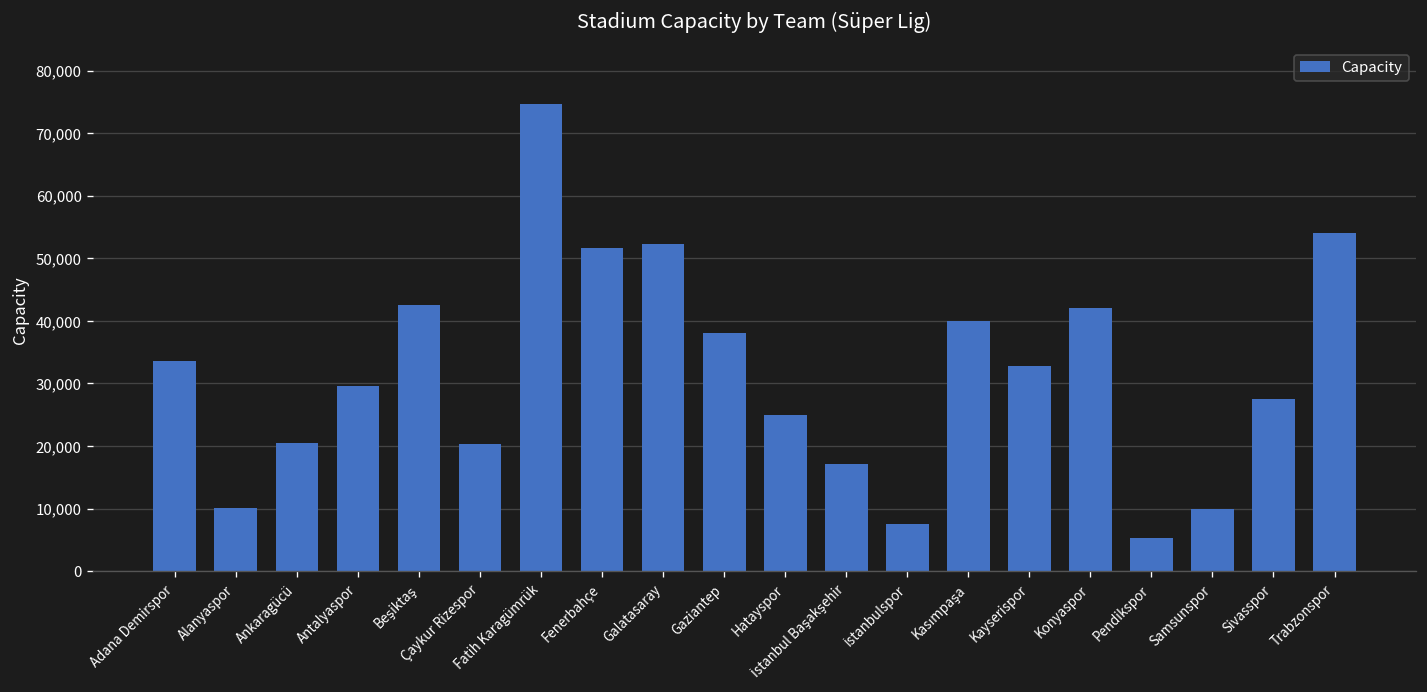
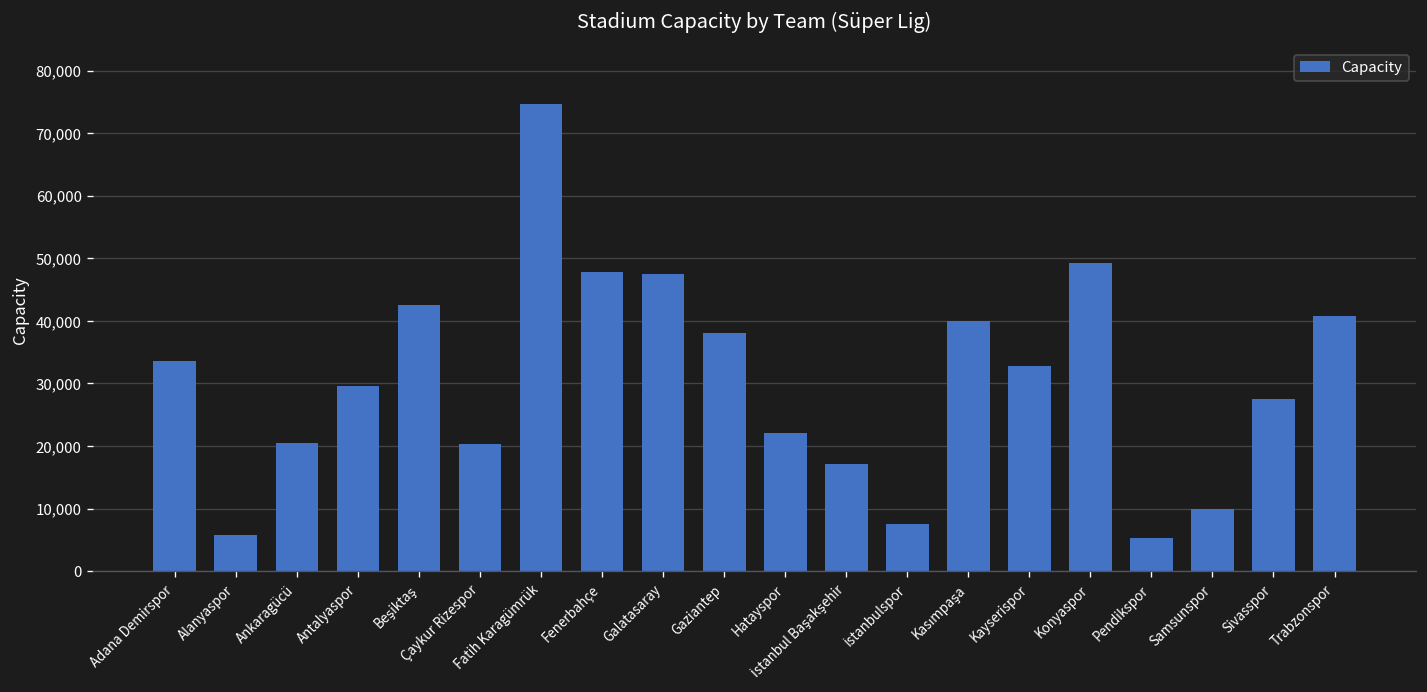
Alanyaspor: 10,000 -> 6,000
Fenerbahçe: 52,000 -> 48,000
Galatasaray: 52,000 -> 48,000
Hatayspor: 25,000 -> 22,000
Konyaspor: 42,000 -> 49,000
Trabzonspor: 54,000 -> 41,000
